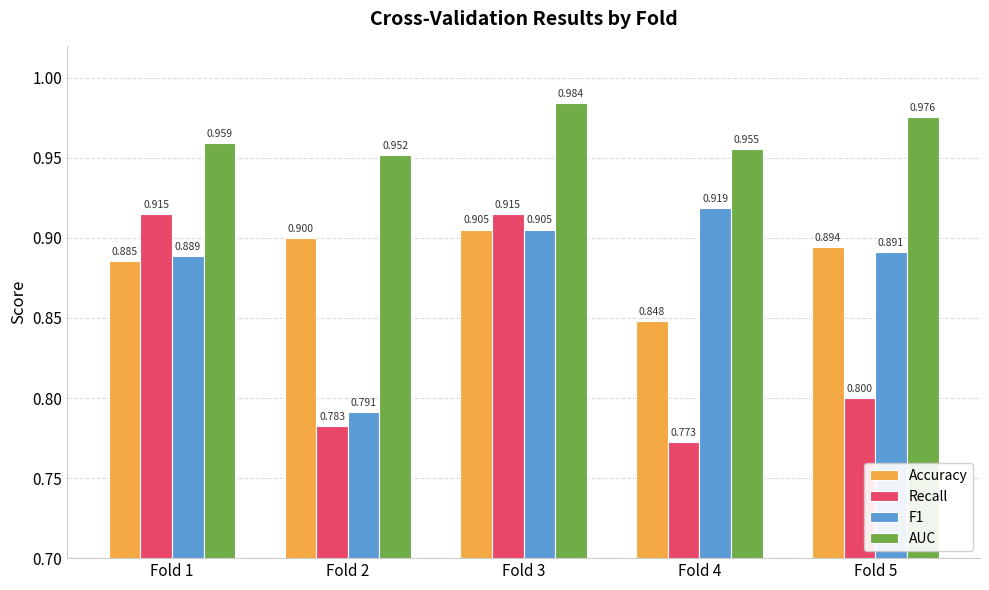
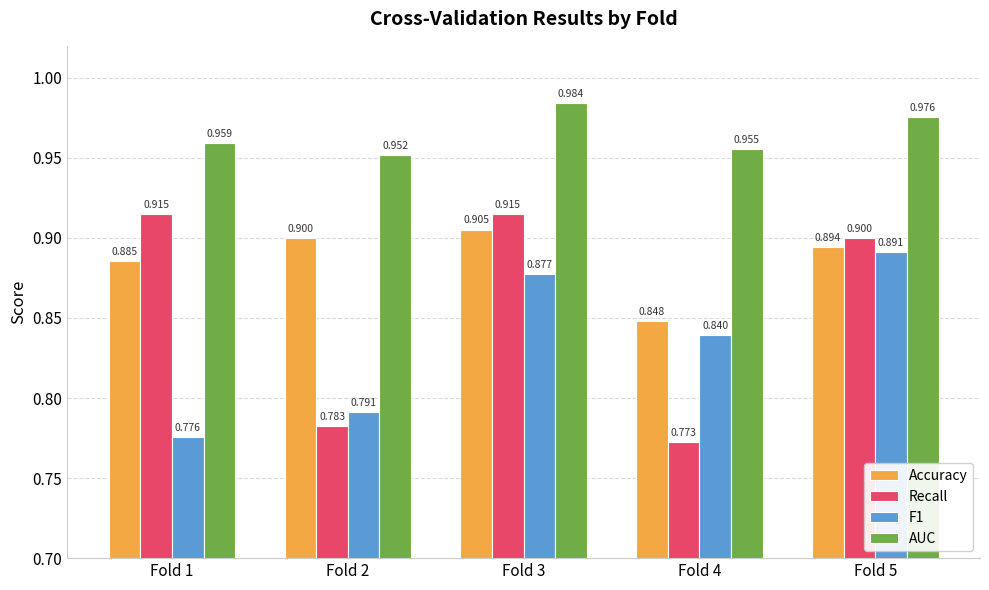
F1, Fold 1: 0.889 -> 0.776
F1, Fold 3: 0.905 -> 0.877
F1, Fold 4: 0.919 -> 0.840
Recall, Fold 5: 0.800 -> 0.900
